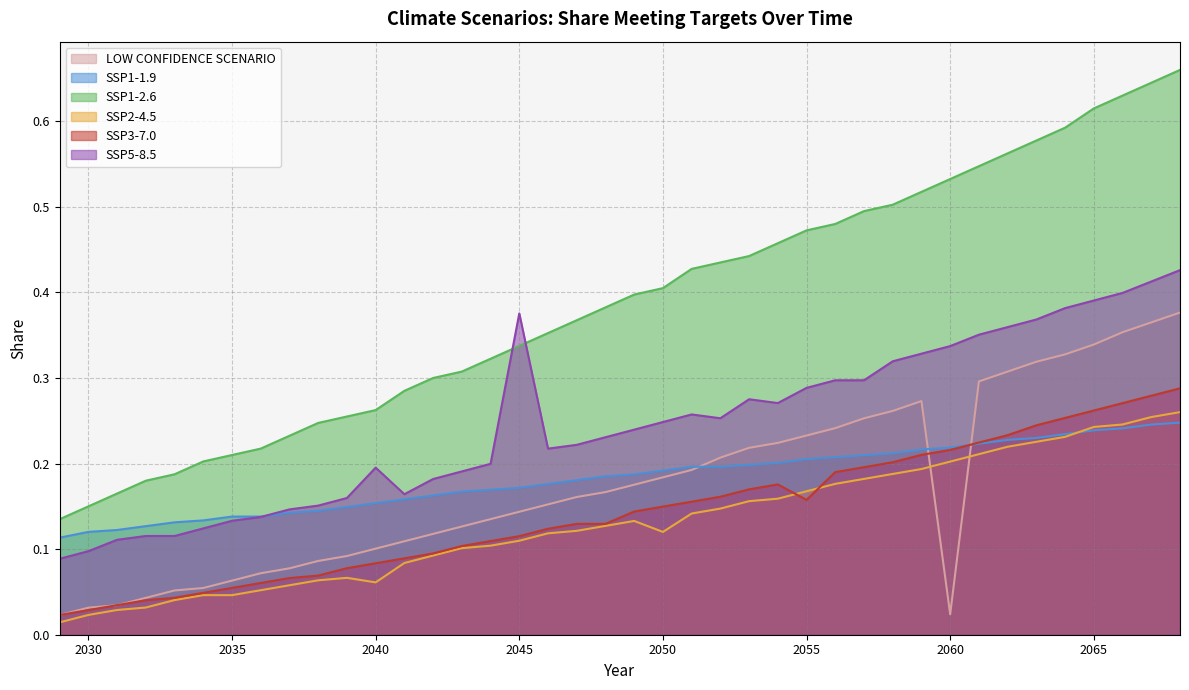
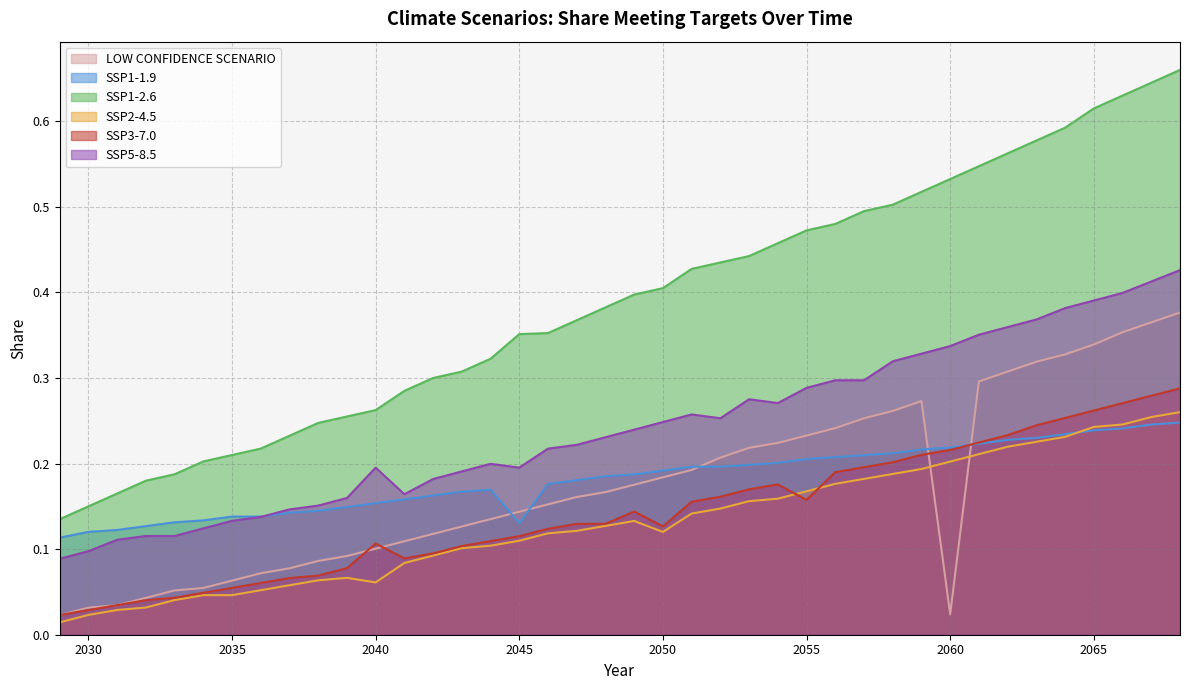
SSP3-7.0, 2040: 0.08 -> 0.11
SSP1-1.9, 2045: 0.17 -> 0.13
SSP1-2.6, 2045: 0.34 -> 0.35
SSP5-8.5, 2045: 0.38 -> 0.20
SSP3-7.0, 2050: 0.15 -> 0.13
